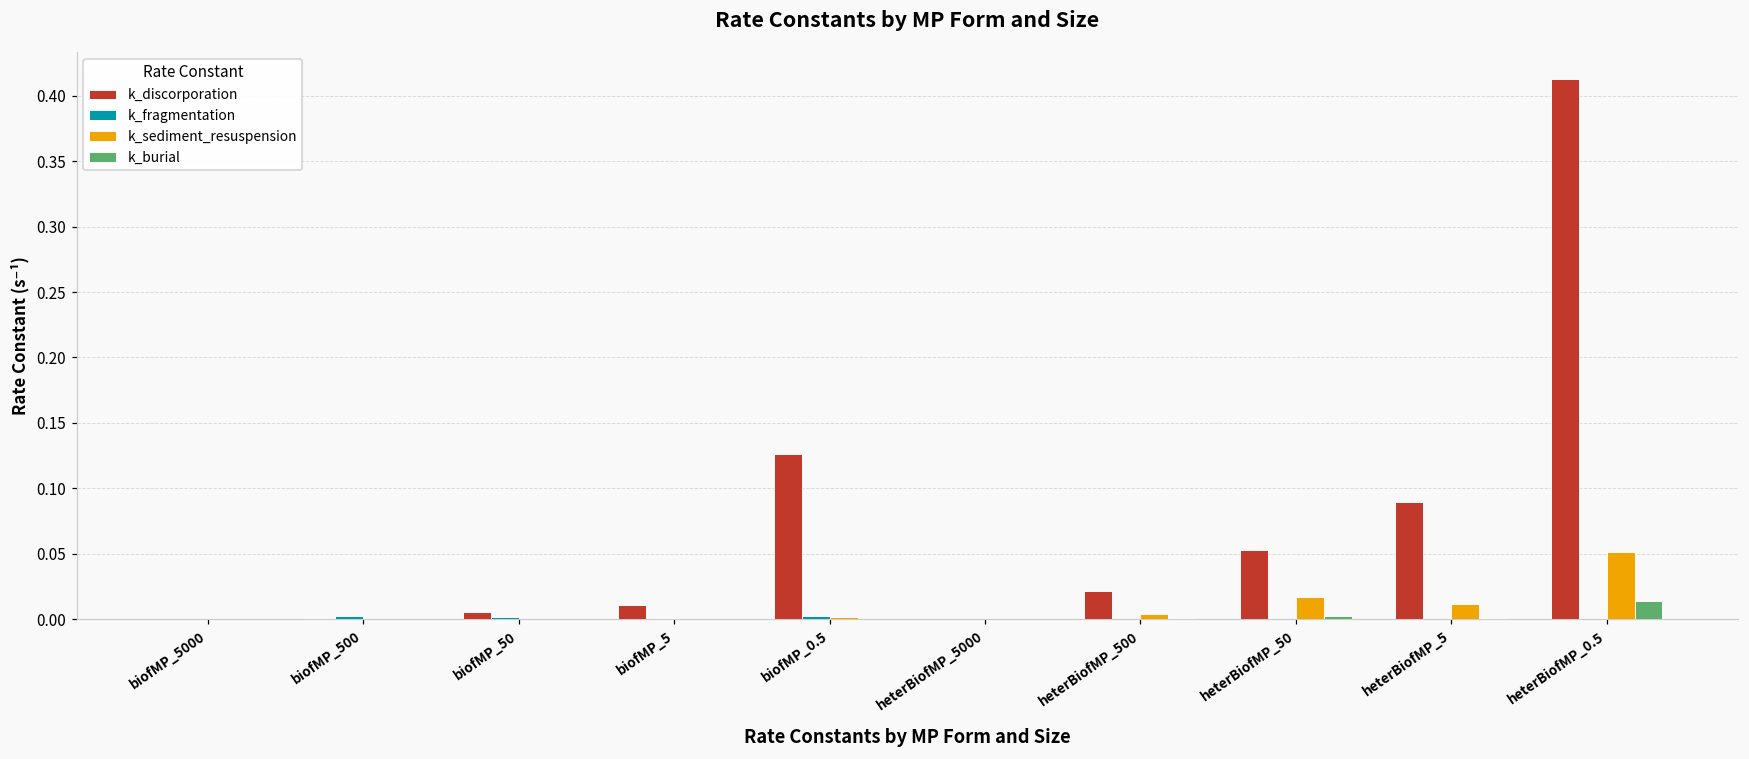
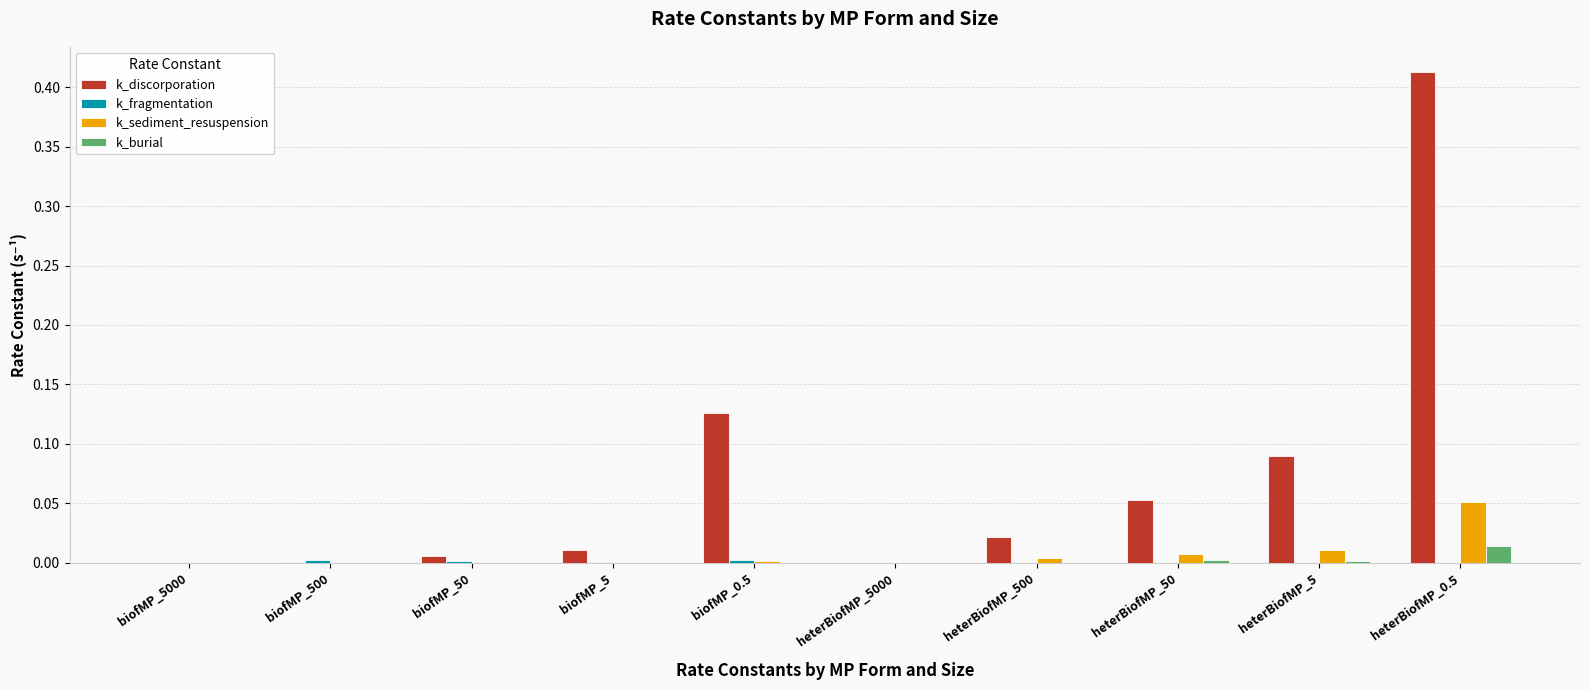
k_sediment_resuspension, heterBiofMP_50: 0.017 -> 0.007
